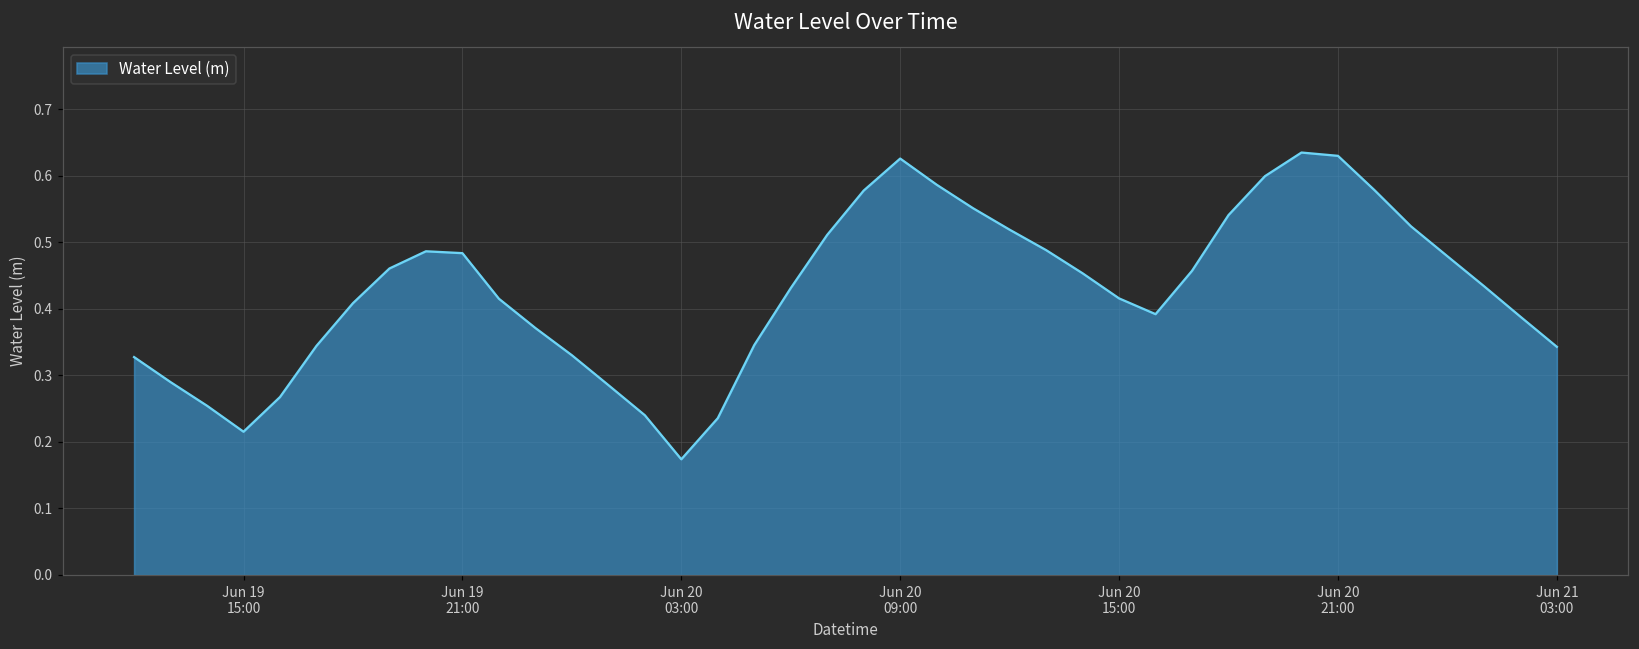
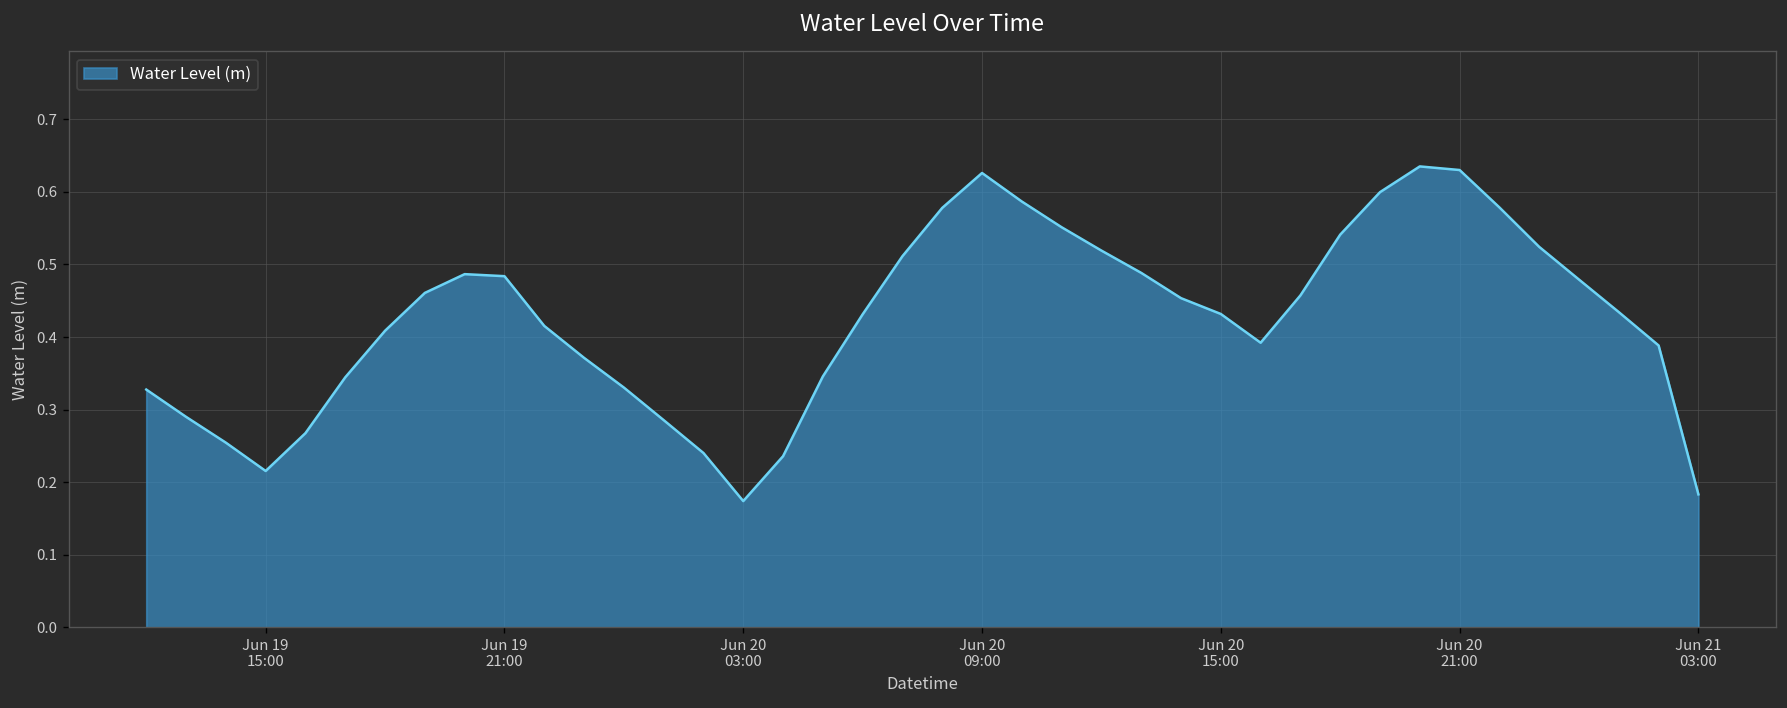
Jun 20 15:00: 0.42 -> 0.43
Jun 21 03:00: 0.34 -> 0.18
